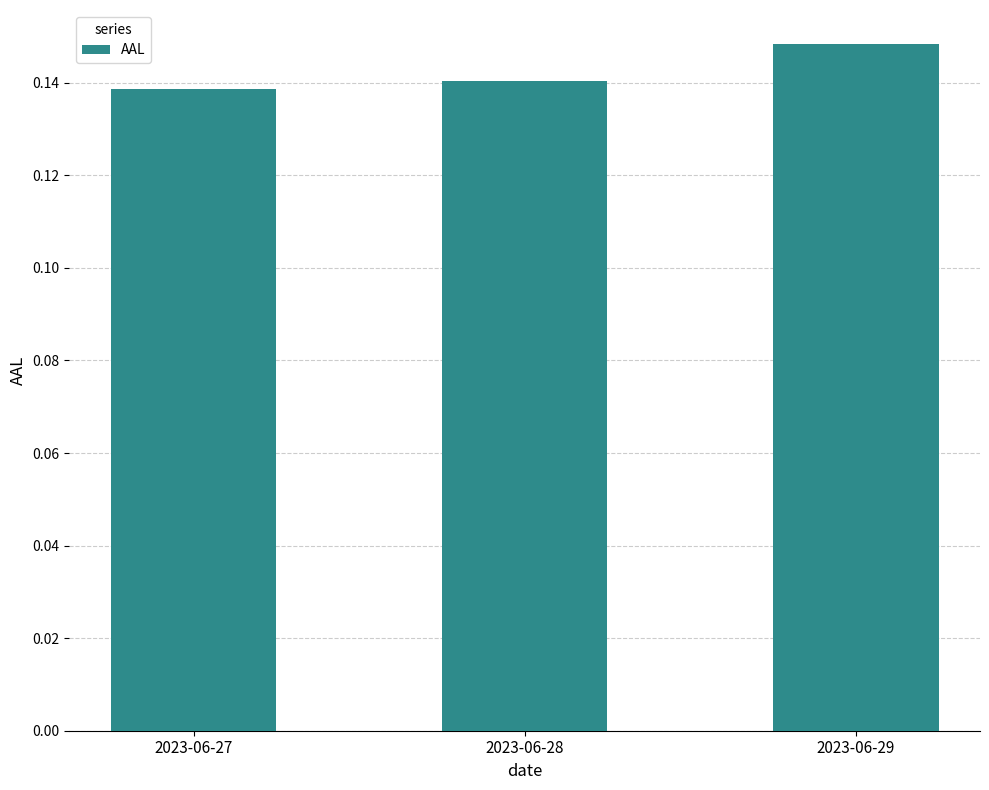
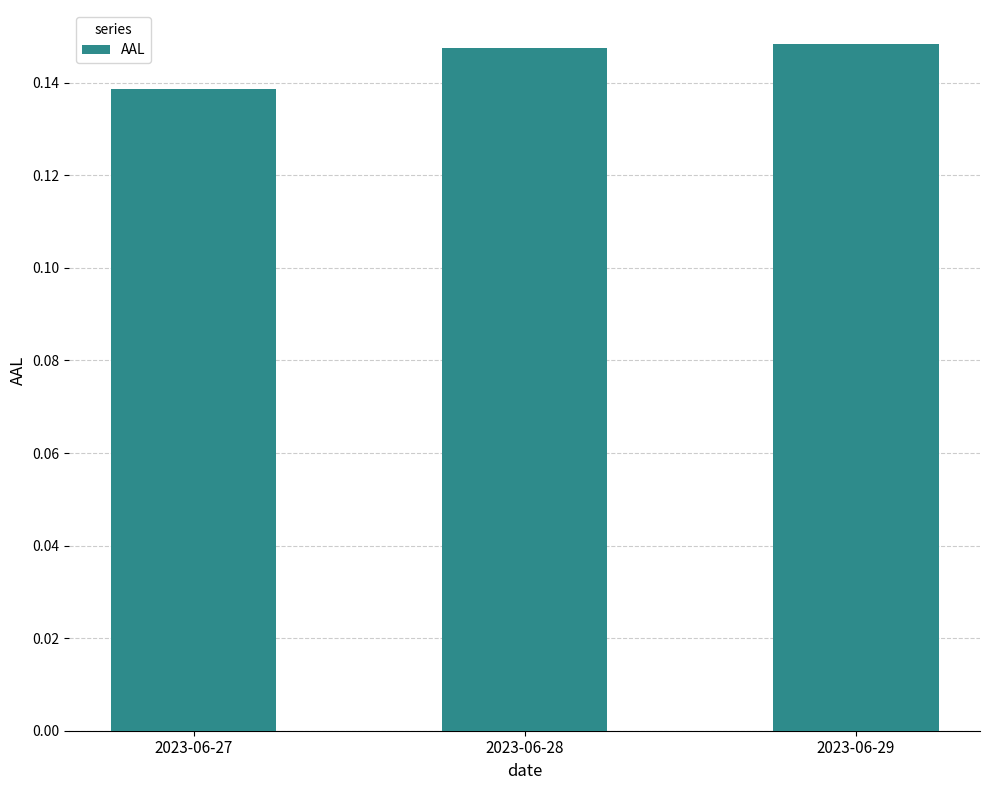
2023-06-28: 0.140 -> 0.148
